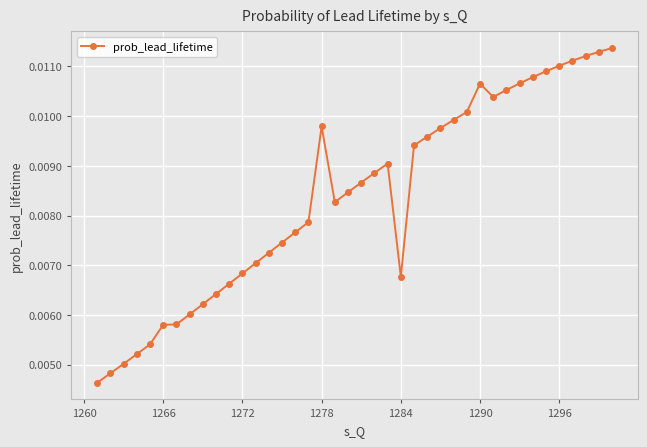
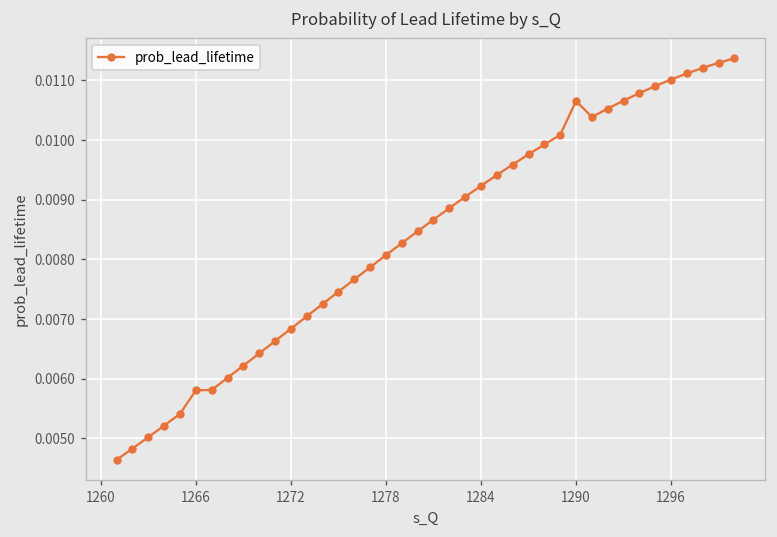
1278: 0.0098 -> 0.0081
1284: 0.0068 -> 0.0092
